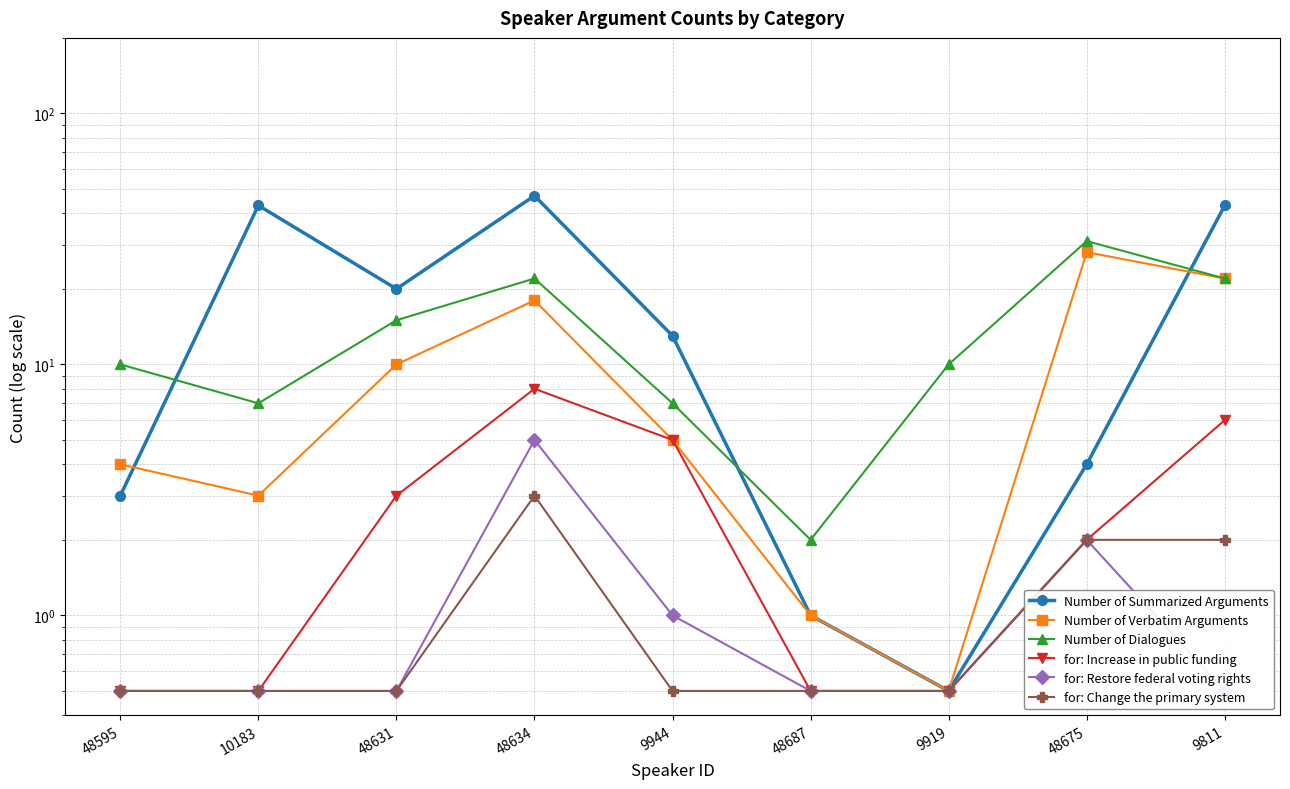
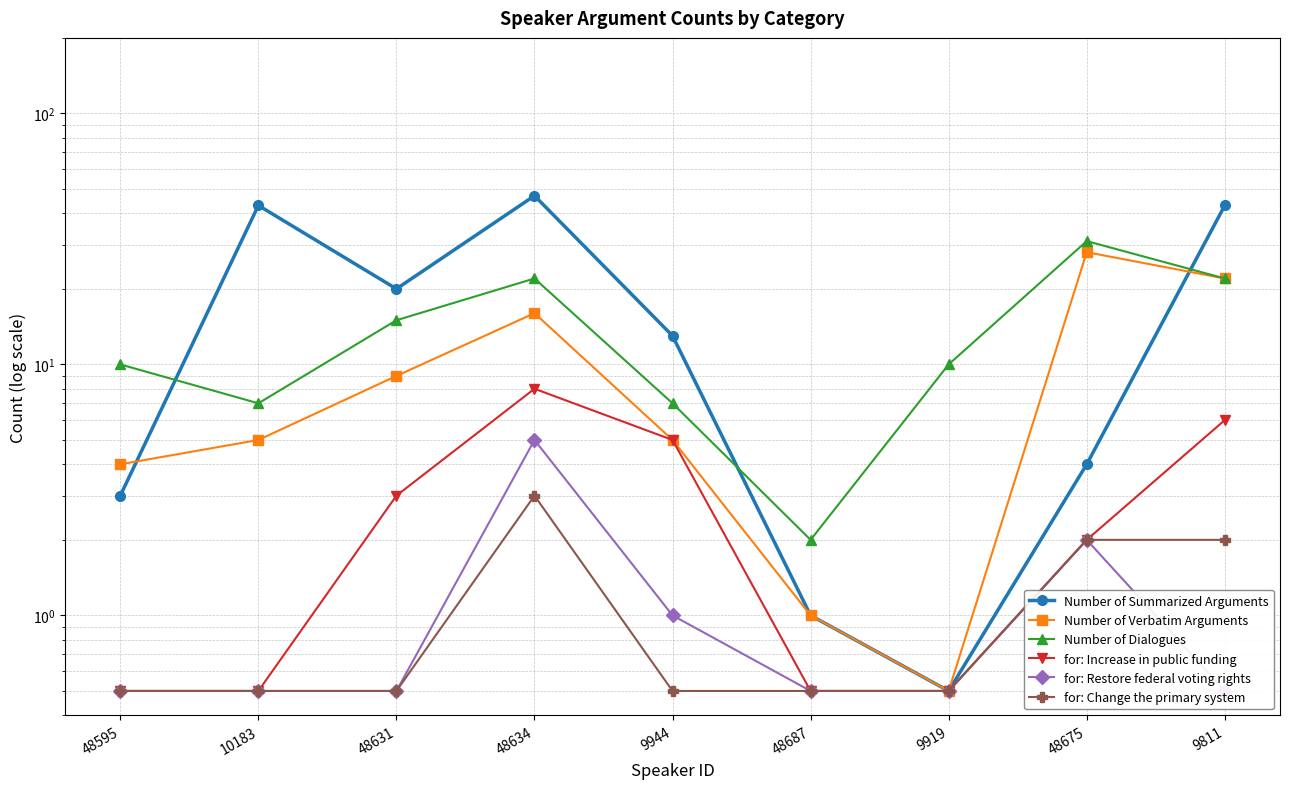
Number of Verbatim Arguments, 10183: 3 -> 5
Number of Verbatim Arguments, 48631: 10 -> 9
Number of Verbatim Arguments, 48634: 18 -> 16
